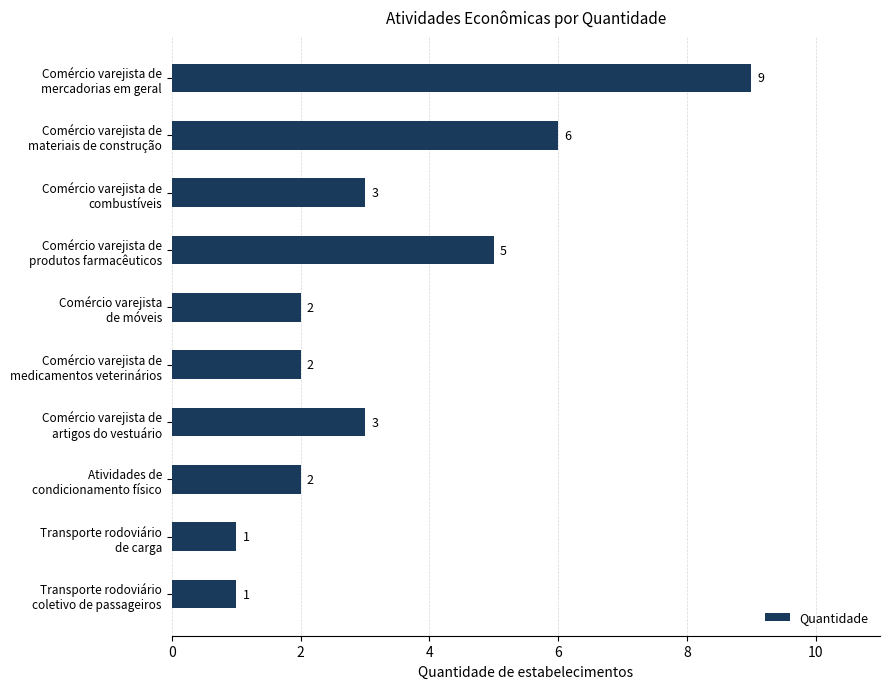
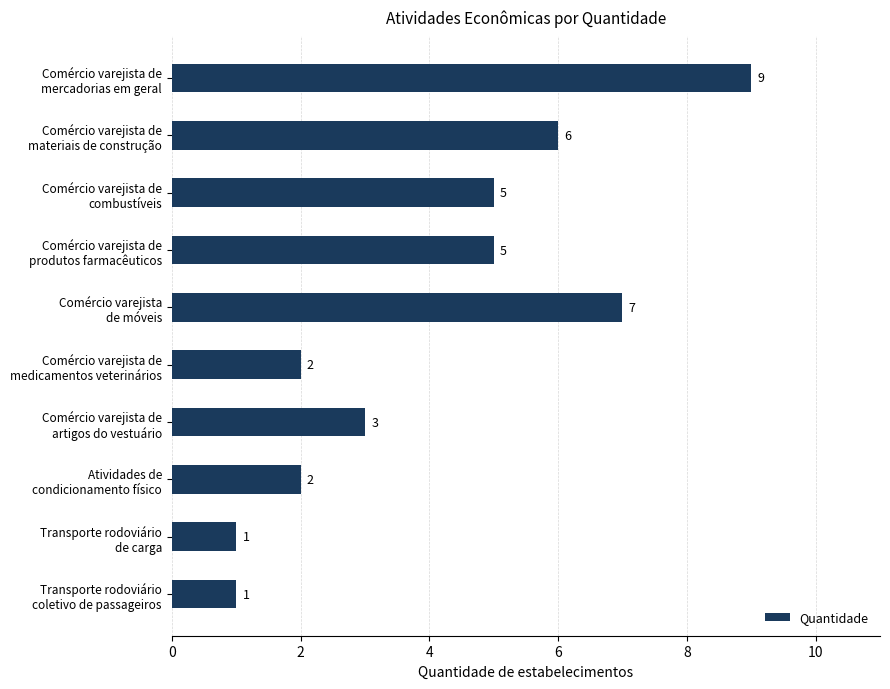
Comércio varejista de combustíveis: 3 -> 5
Comércio varejista de móveis: 2 -> 7
